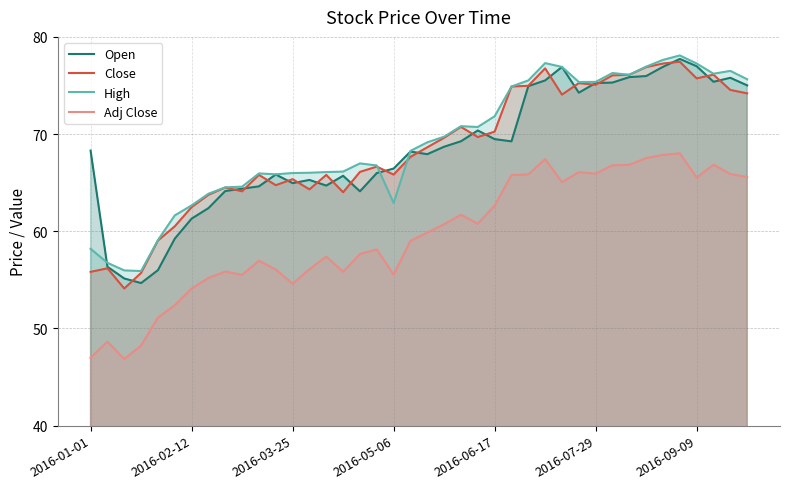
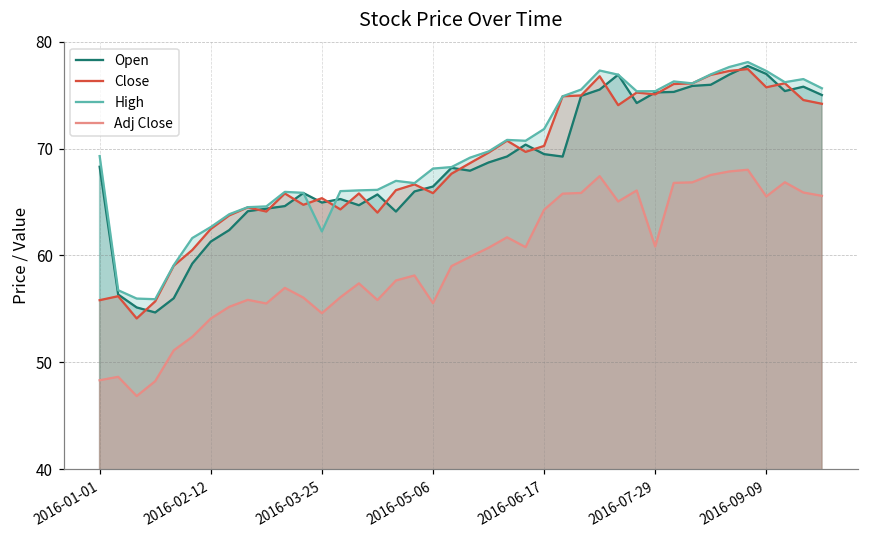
High, 2016-01-01: 58 -> 69
Adj Close, 2016-01-01: 47 -> 48
High, 2016-03-25: 66 -> 62
High, 2016-05-06: 63 -> 68
Adj Close, 2016-06-17: 63 -> 64
Adj Close, 2016-07-29: 66 -> 61
